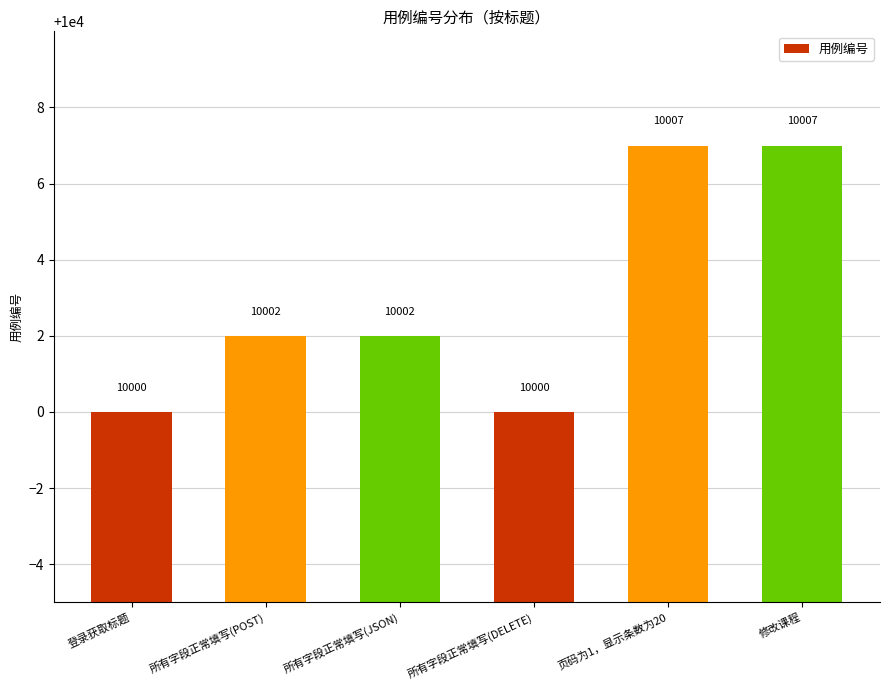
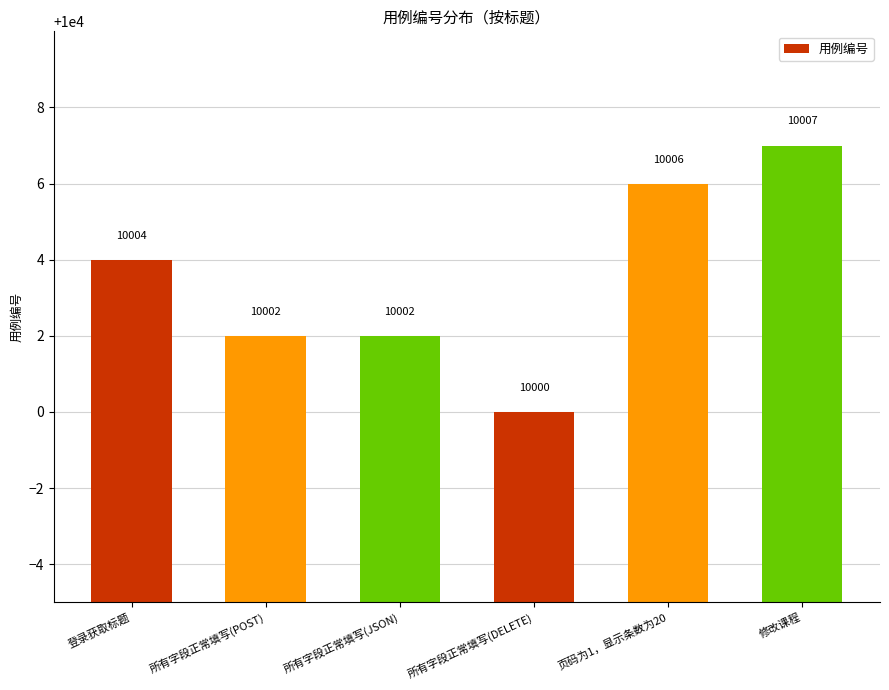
登录获取标题: 10000 -> 10004
页码为1，显示条数为20: 10007 -> 10006
